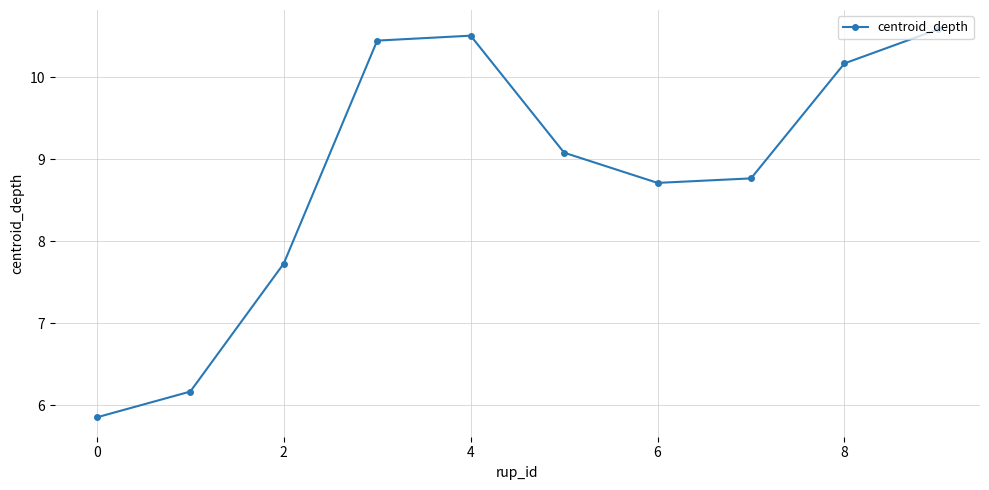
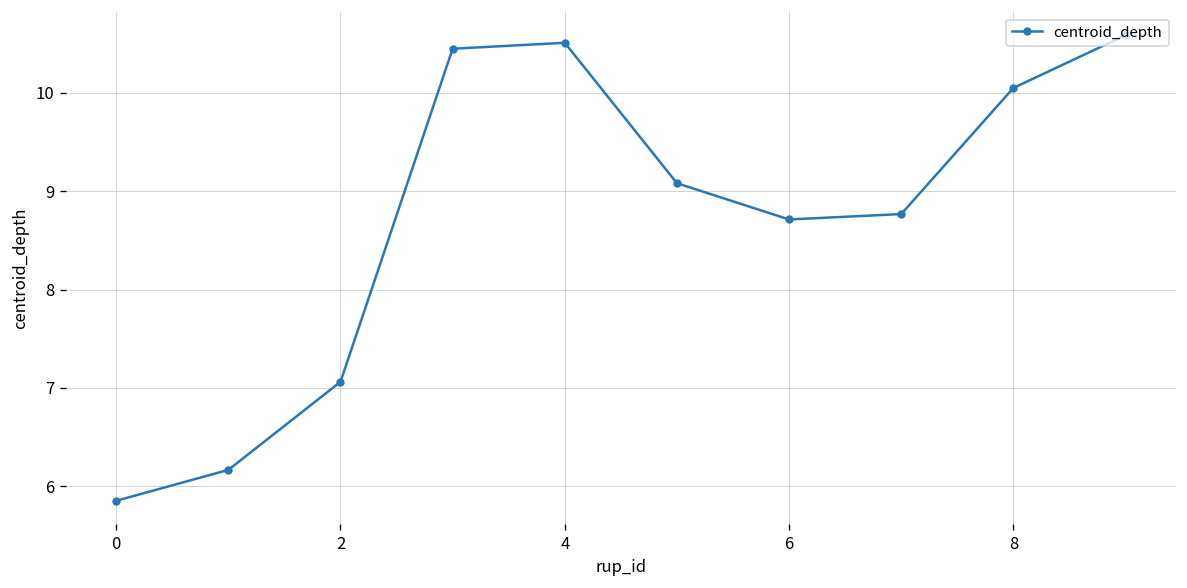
2: 7.7 -> 7.1
8: 10.2 -> 10.0
